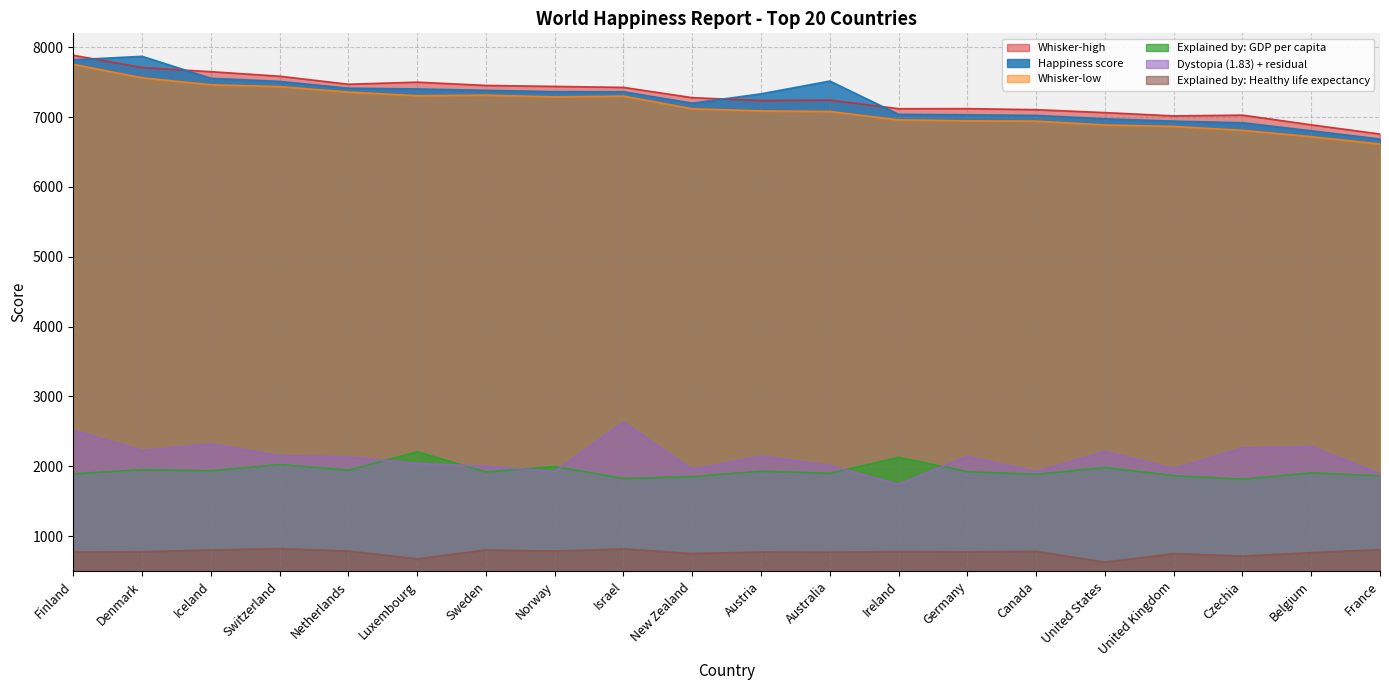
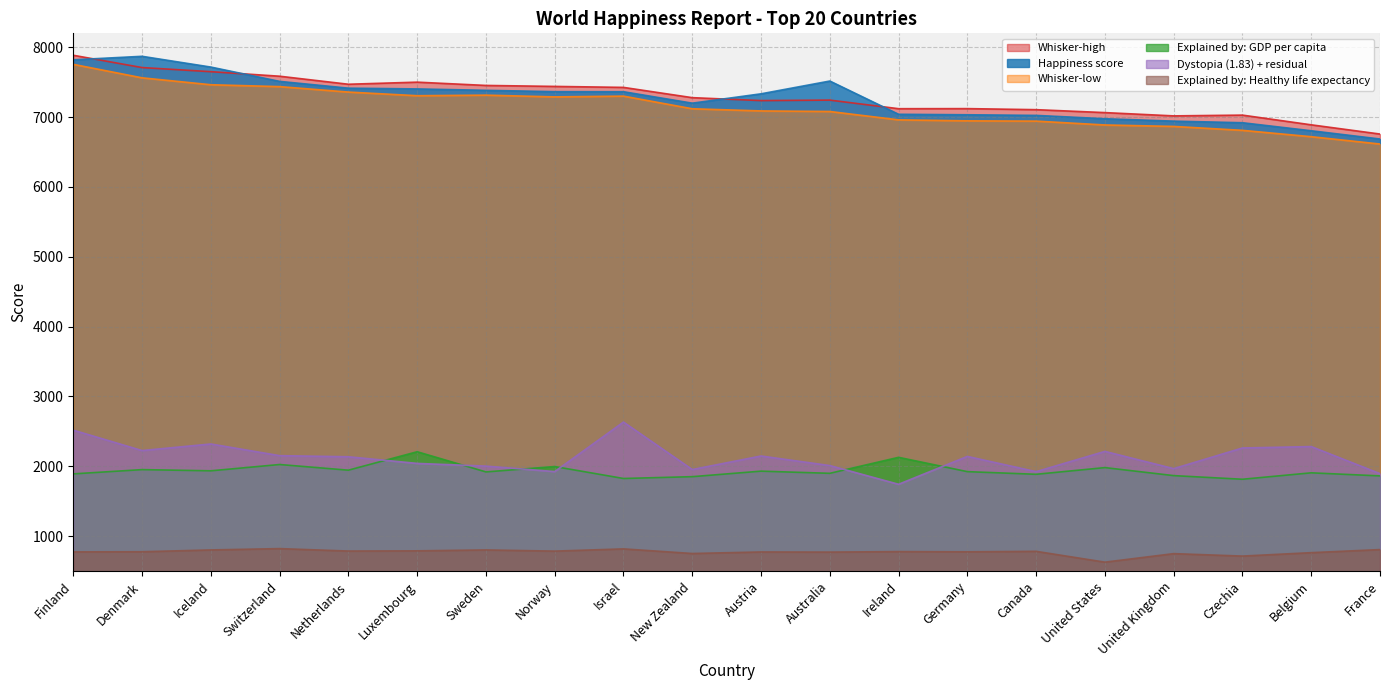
Happiness score, Iceland: 7600 -> 7700
Explained by: Healthy life expectancy, Luxembourg: 700 -> 800
